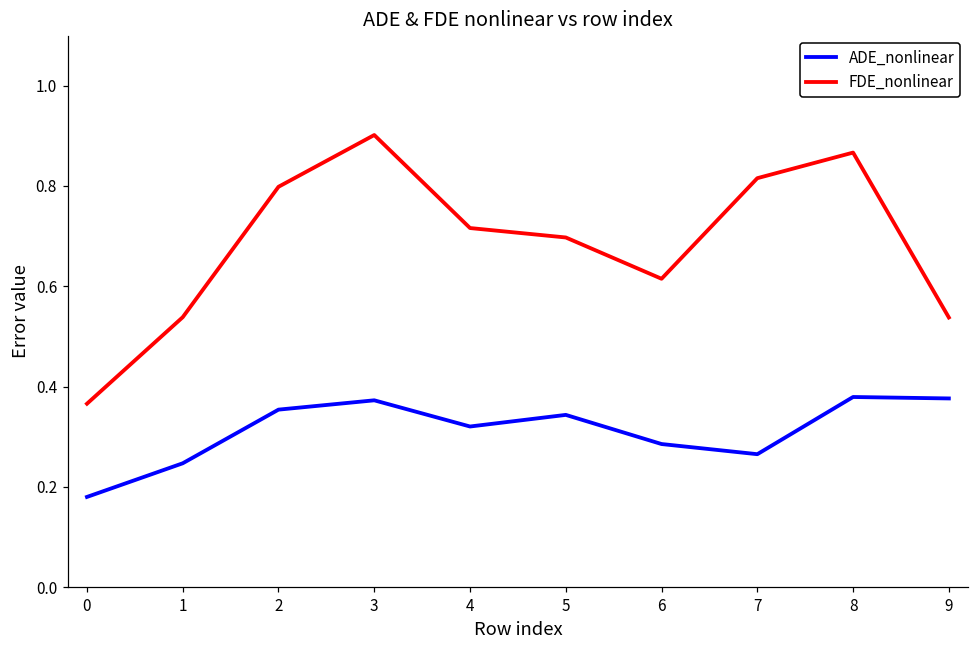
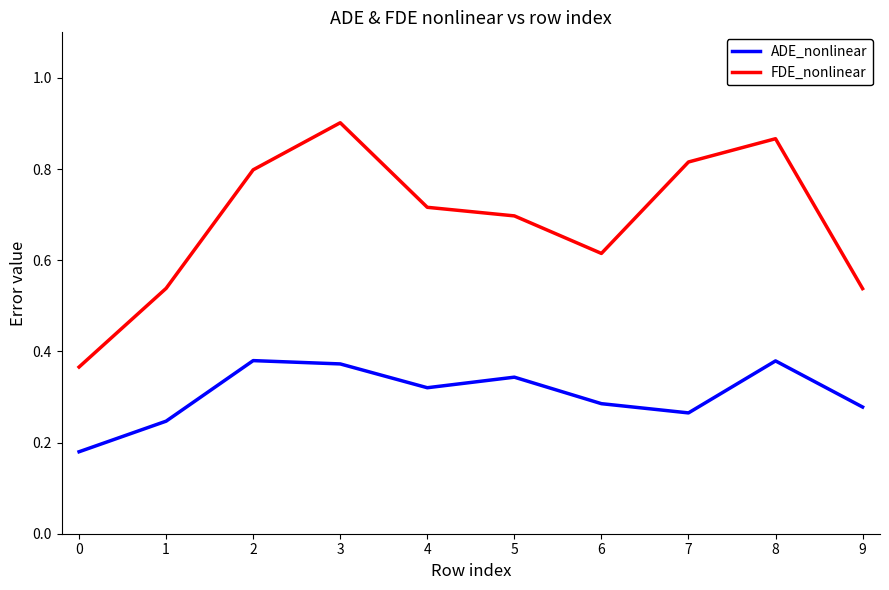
ADE_nonlinear, 2: 0.35 -> 0.38
ADE_nonlinear, 9: 0.38 -> 0.28
